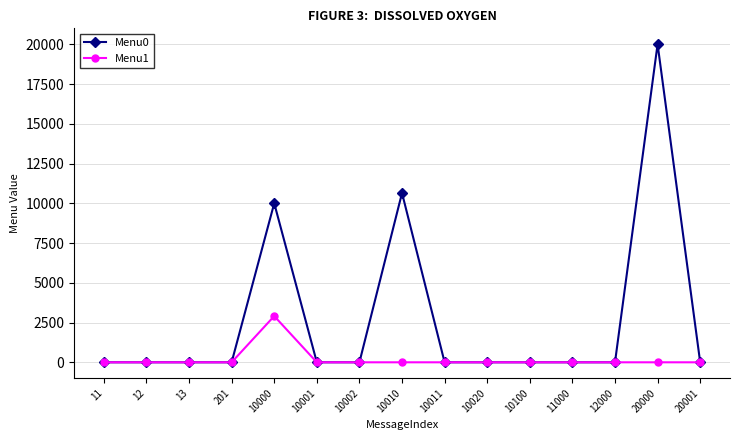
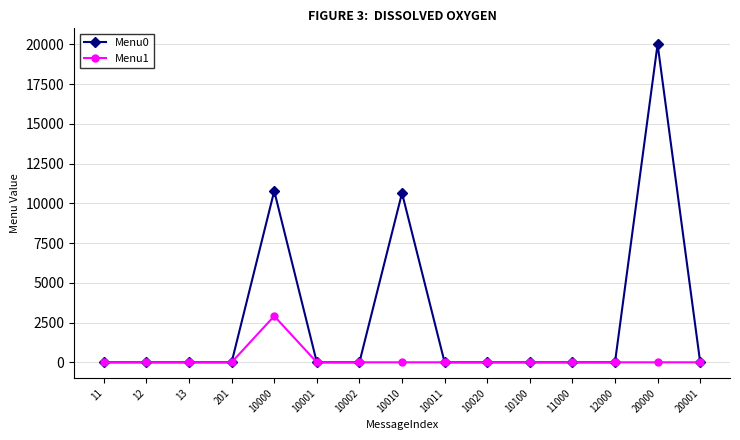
Menu0, 10000: 10000 -> 10800
